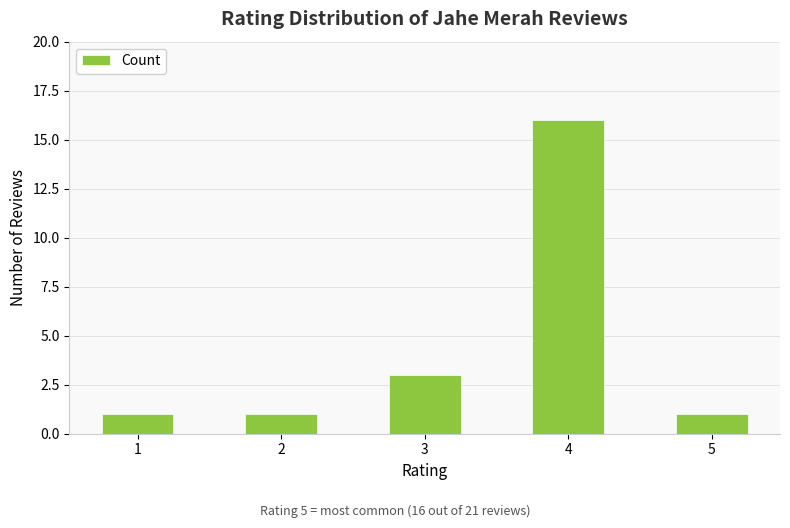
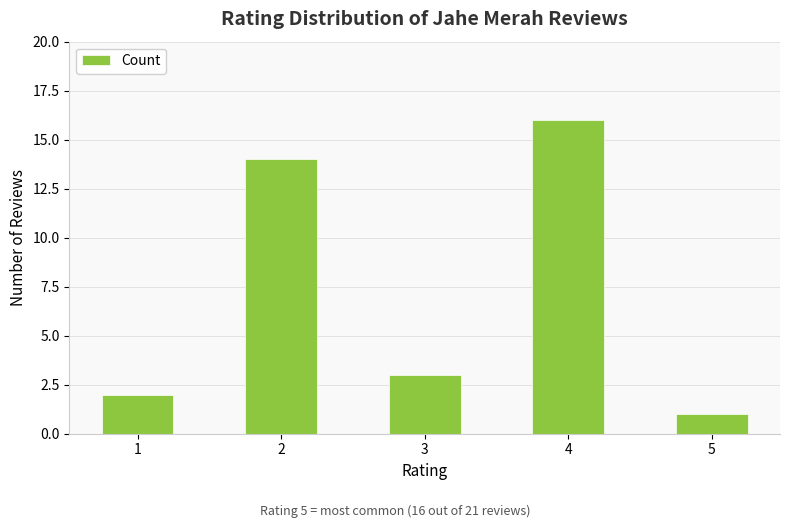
1: 1 -> 2
2: 1 -> 14
